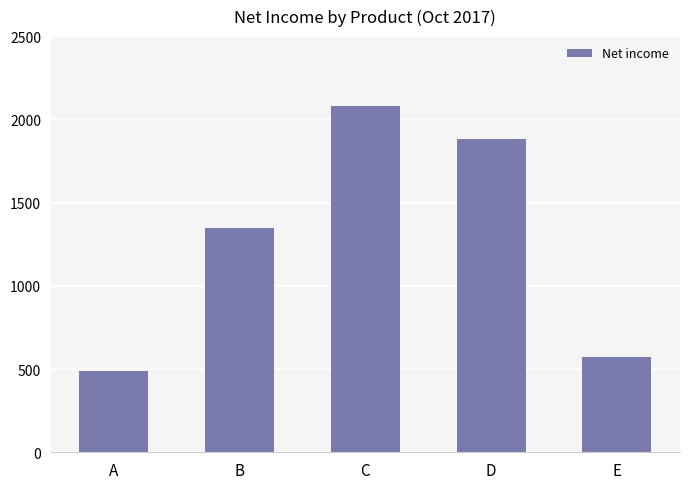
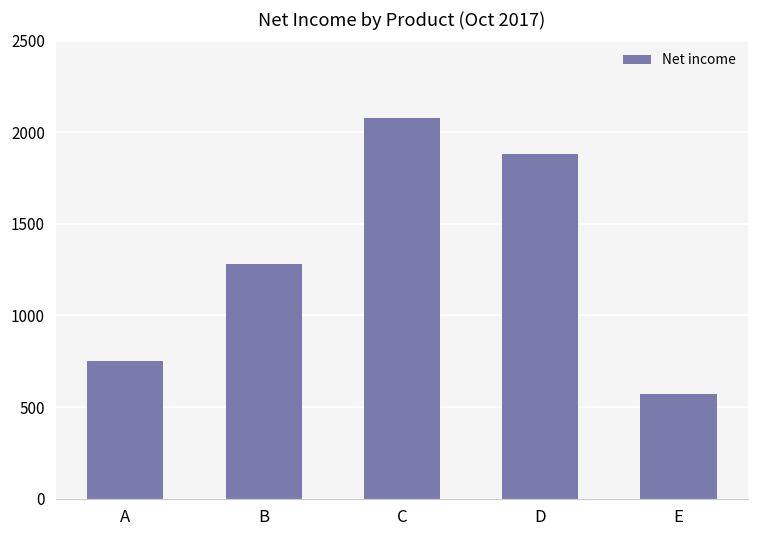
A: 490 -> 750
B: 1350 -> 1280
